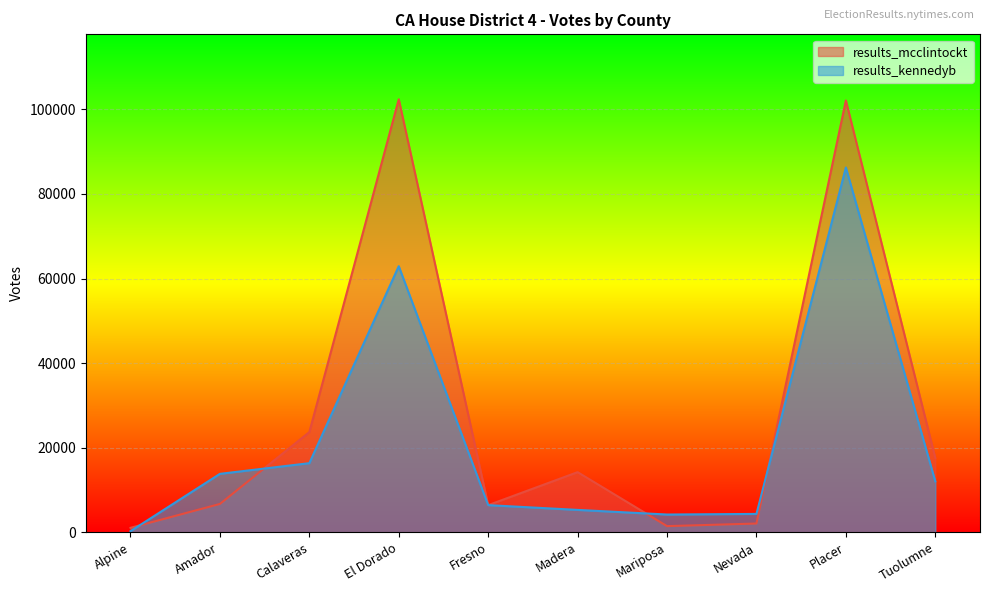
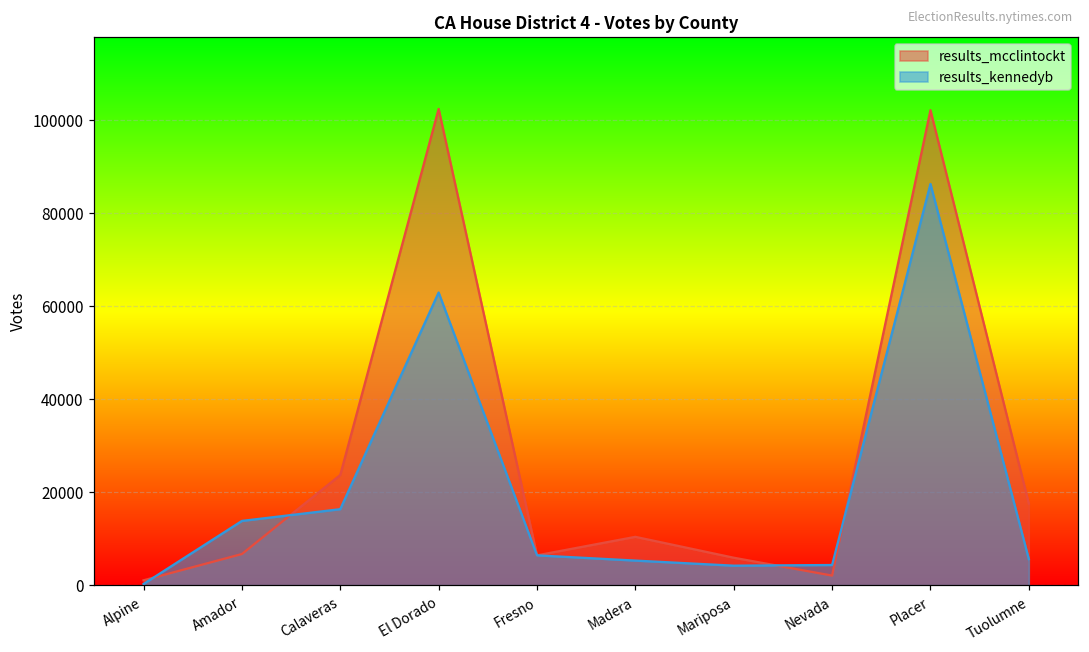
results_mcclintockt, Madera: 14000 -> 10000
results_mcclintockt, Mariposa: 1000 -> 6000
results_kennedyb, Tuolumne: 12000 -> 6000
